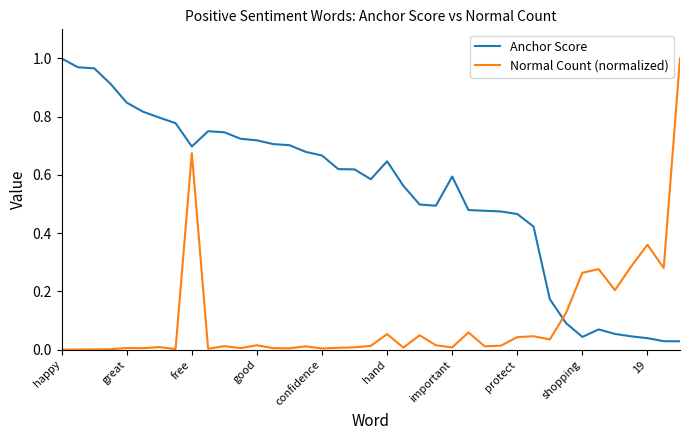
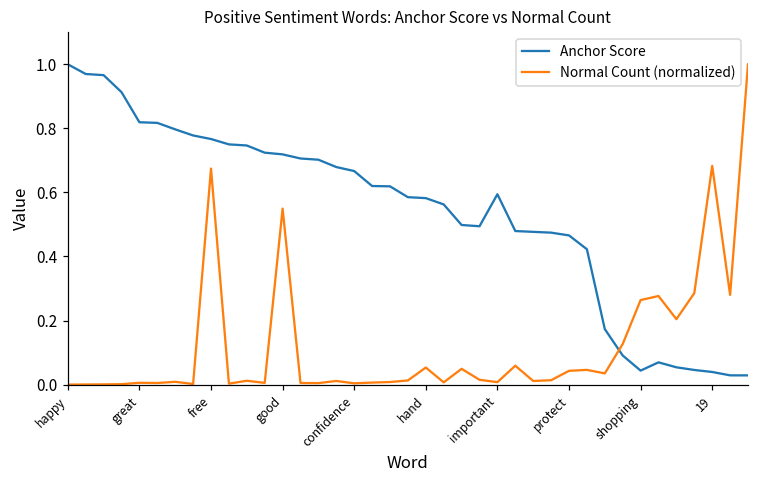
Anchor Score, great: 0.85 -> 0.82
Anchor Score, free: 0.70 -> 0.77
Normal Count (normalized), good: 0.01 -> 0.55
Anchor Score, hand: 0.65 -> 0.58
Normal Count (normalized), 19: 0.36 -> 0.68
